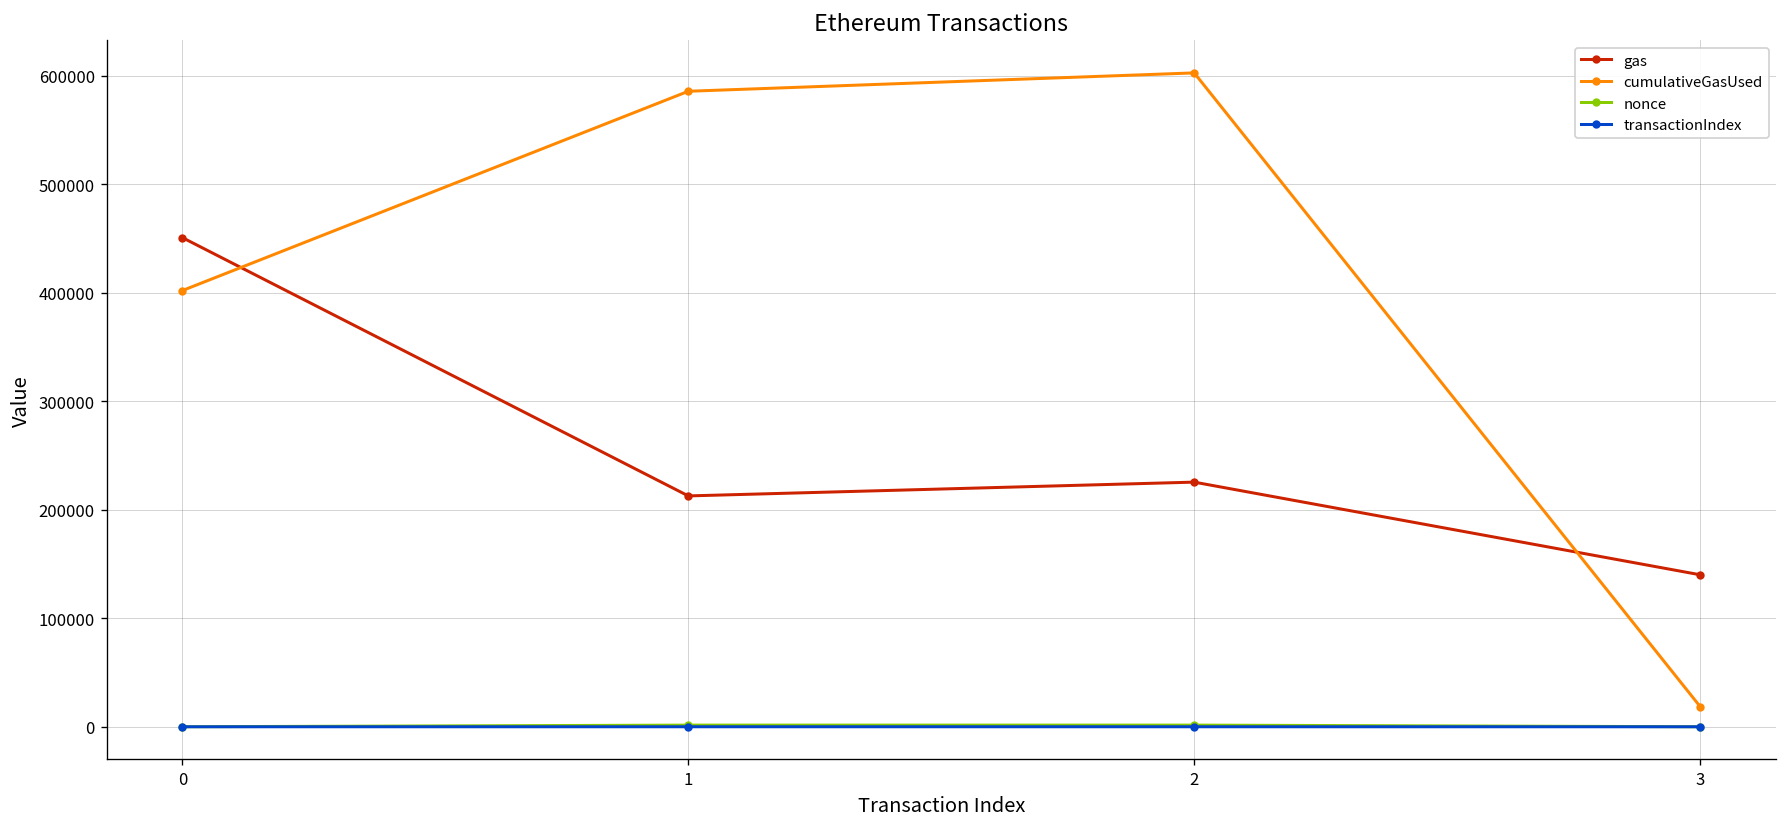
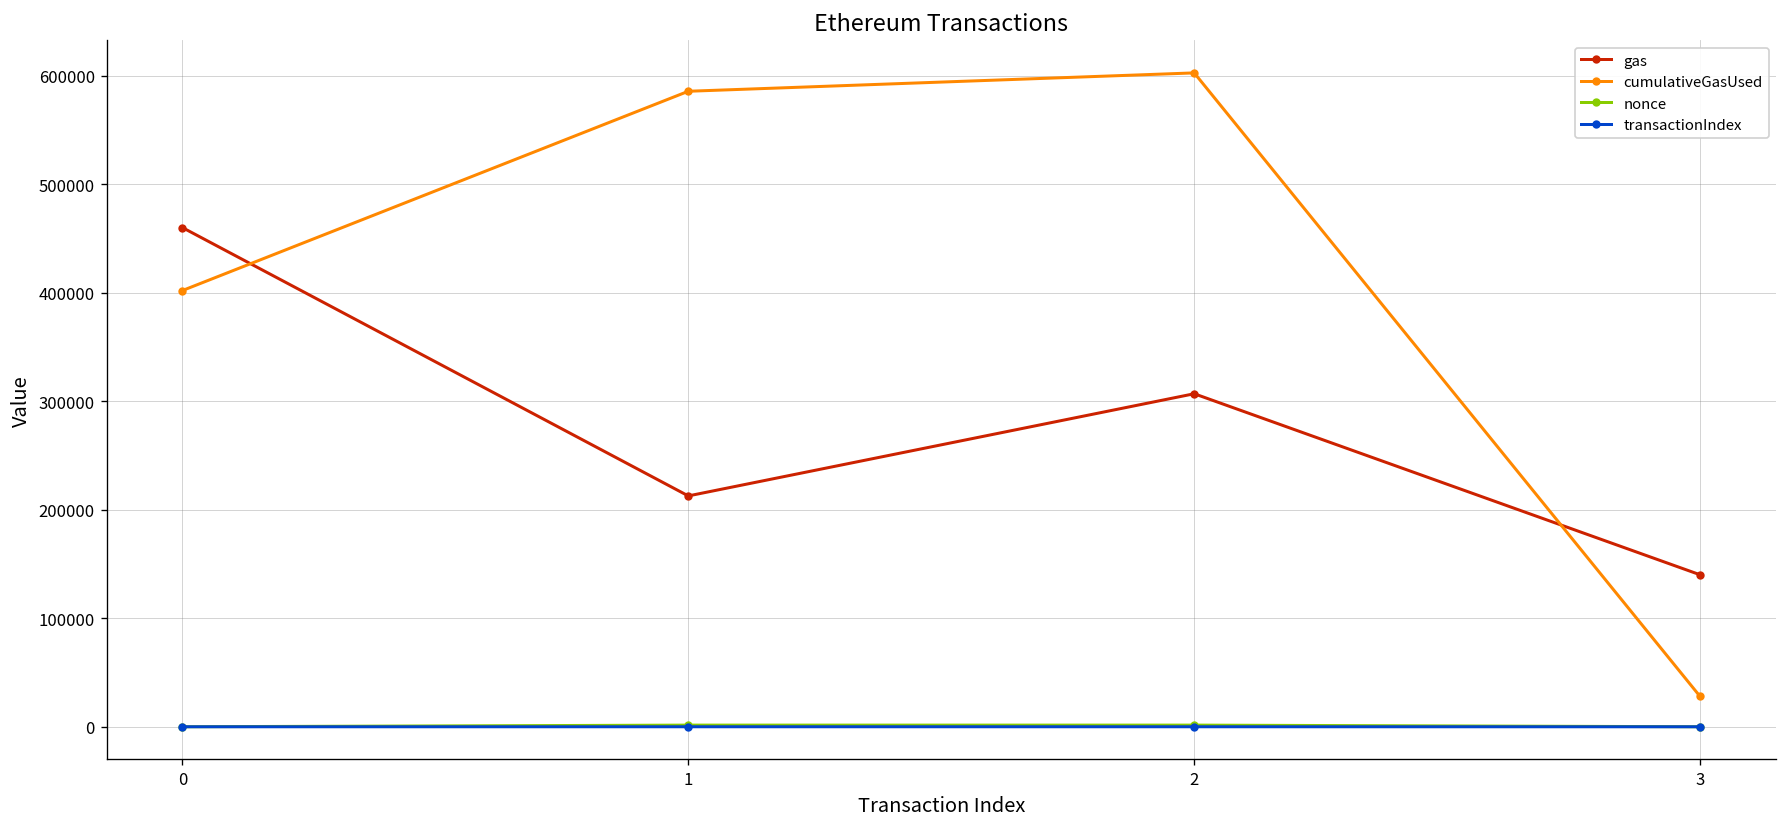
gas, 0: 450000 -> 460000
gas, 2: 230000 -> 310000
cumulativeGasUsed, 3: 20000 -> 30000
